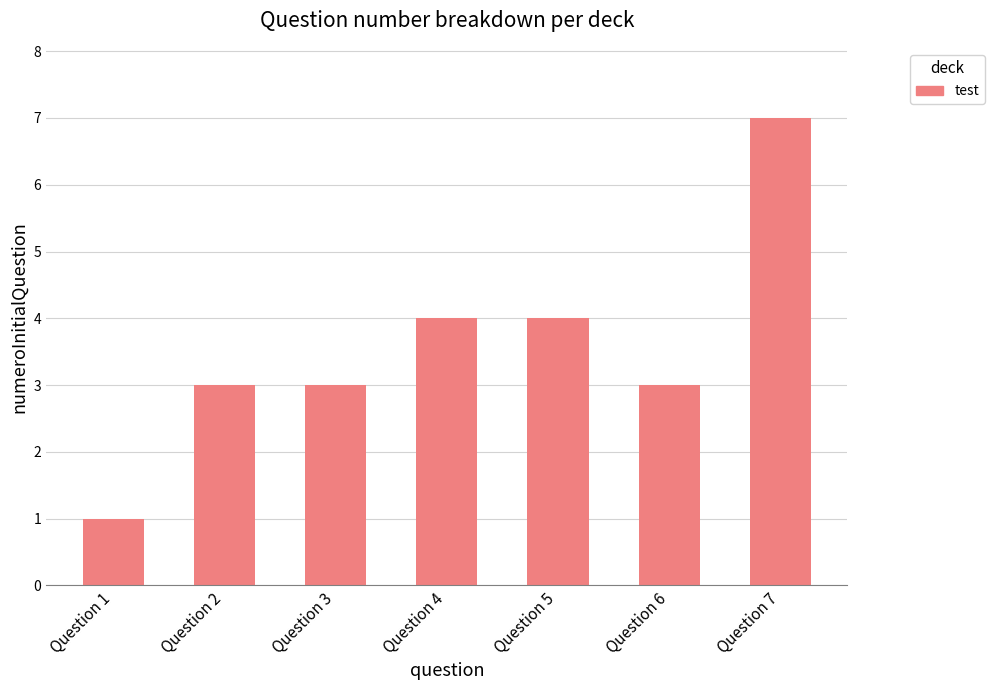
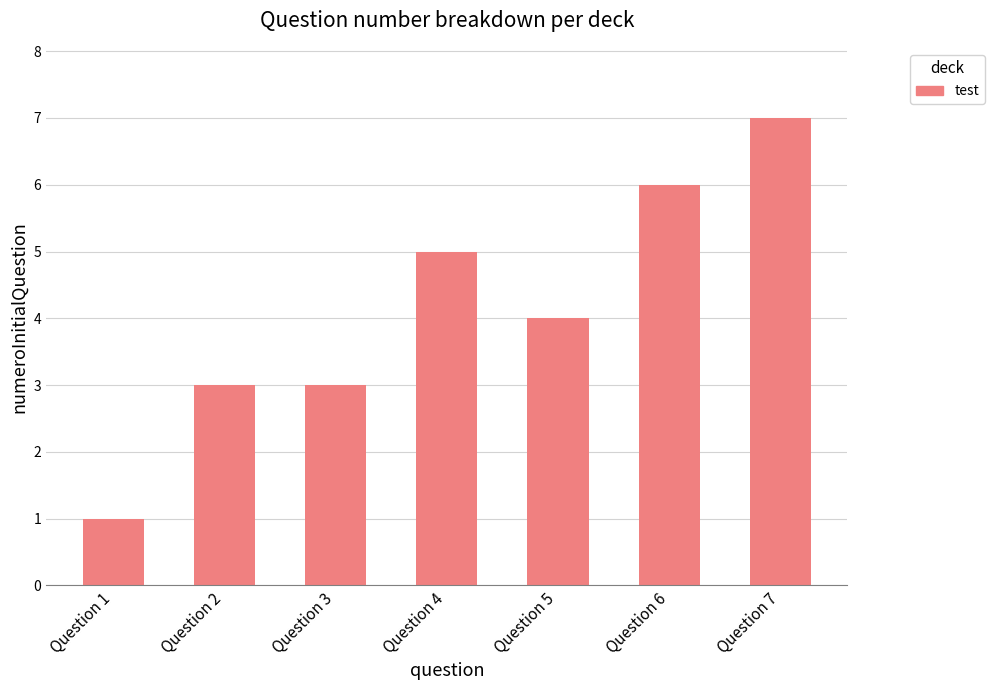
Question 4: 4 -> 5
Question 6: 3 -> 6
